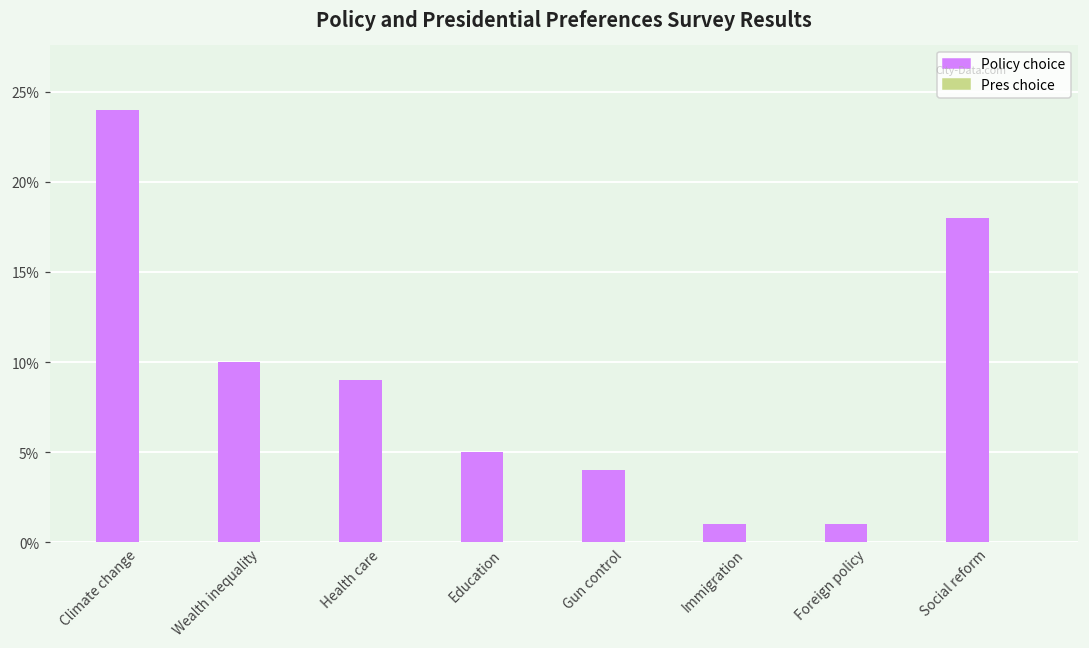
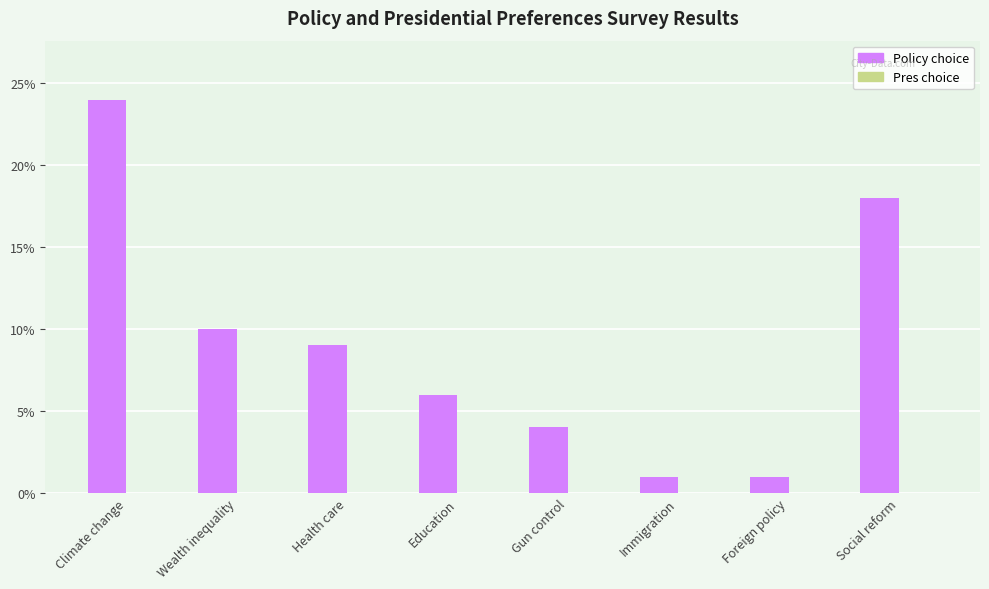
Policy choice, Education: 5% -> 6%
